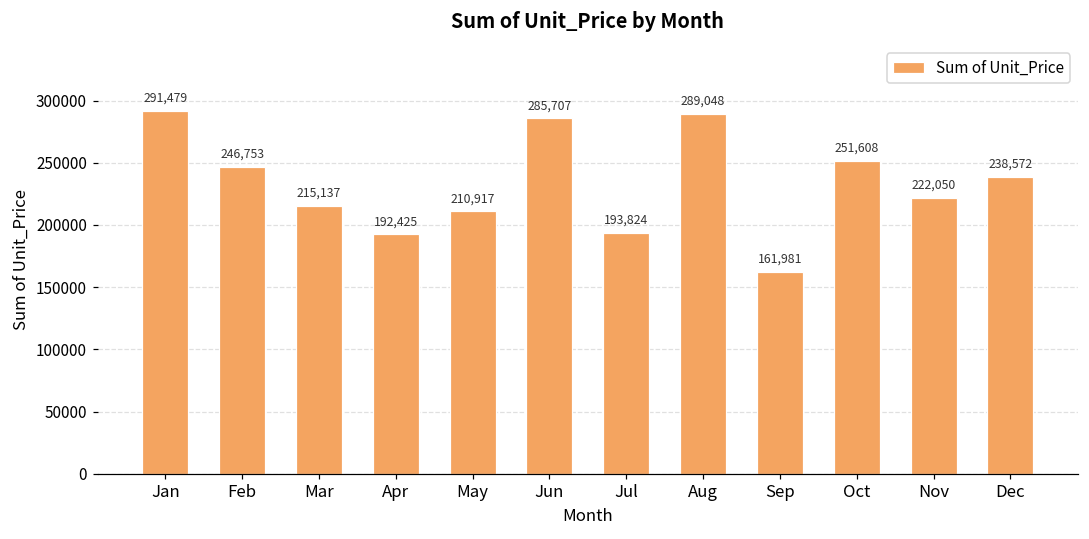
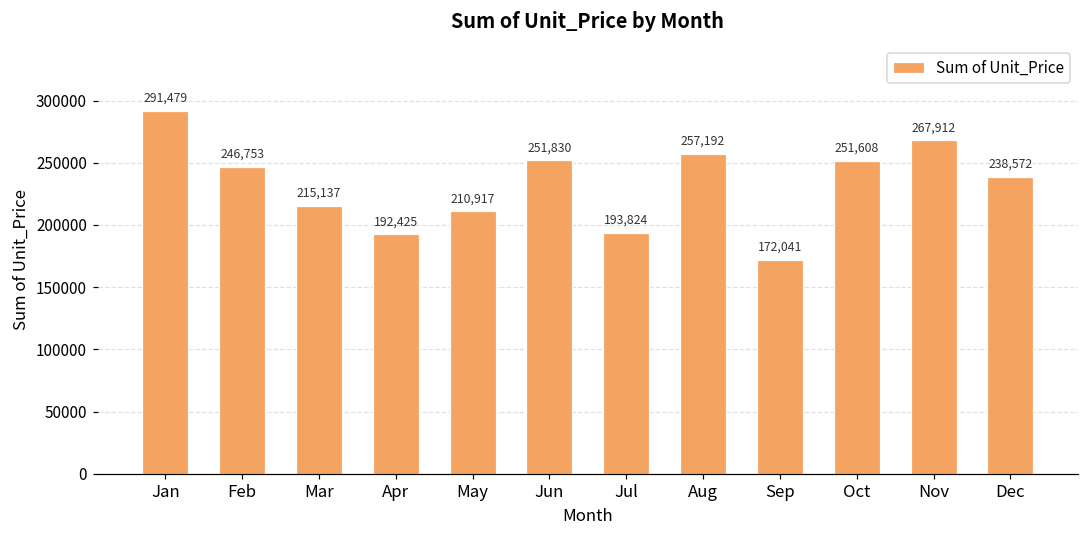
Jun: 285,707 -> 251,830
Aug: 289,048 -> 257,192
Sep: 161,981 -> 172,041
Nov: 222,050 -> 267,912
